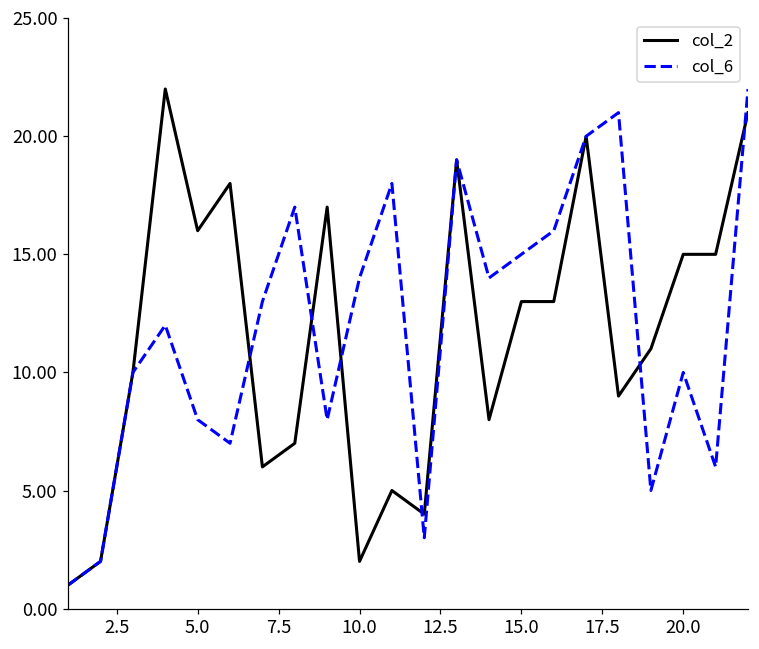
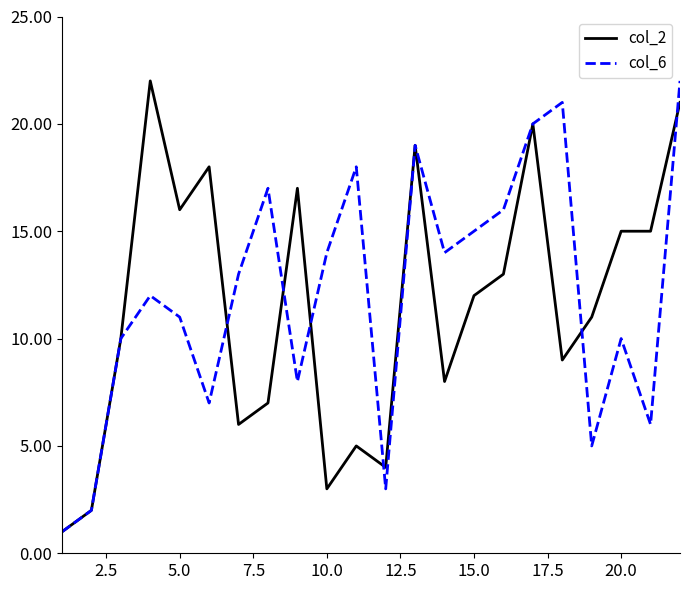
col_6, 5.0: 8 -> 11
col_2, 10.0: 2 -> 3
col_2, 15.0: 13 -> 12
